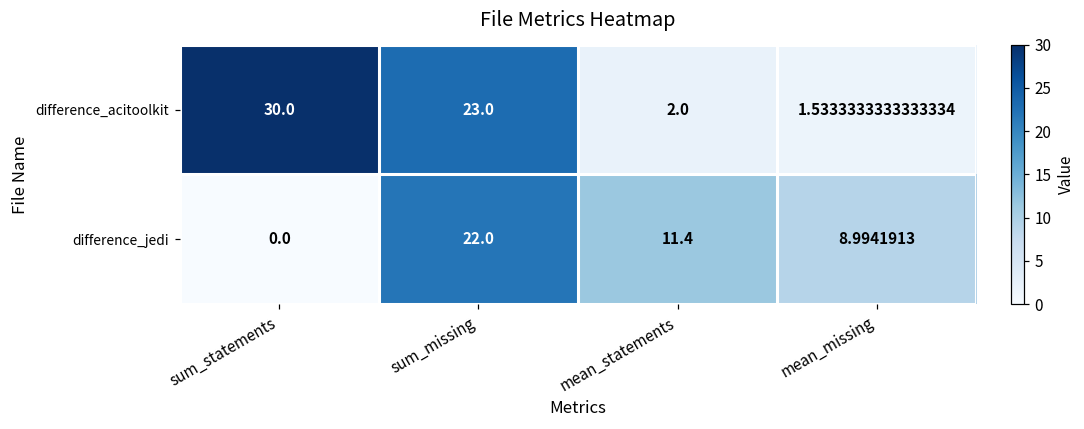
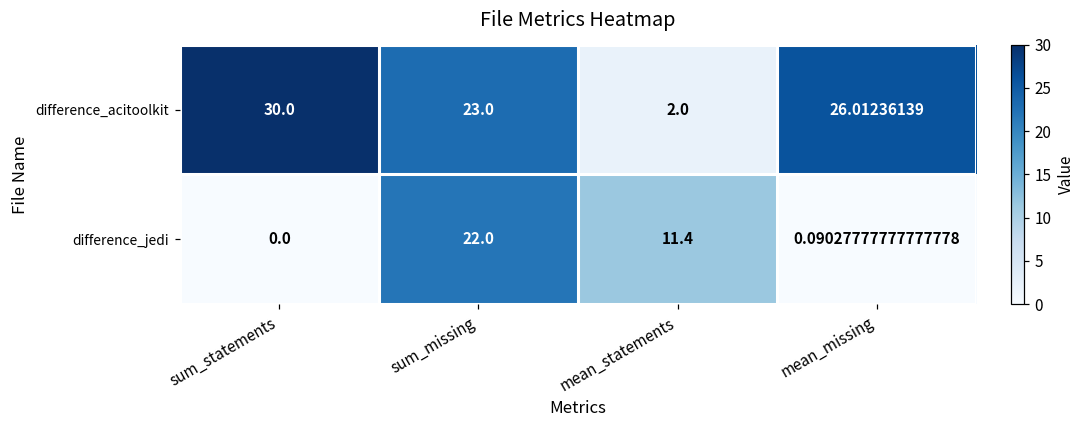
difference_acitoolkit, mean_missing: 1.5333333333333334 -> 26.01236139
difference_jedi, mean_missing: 8.9941913 -> 0.09027777777777778
